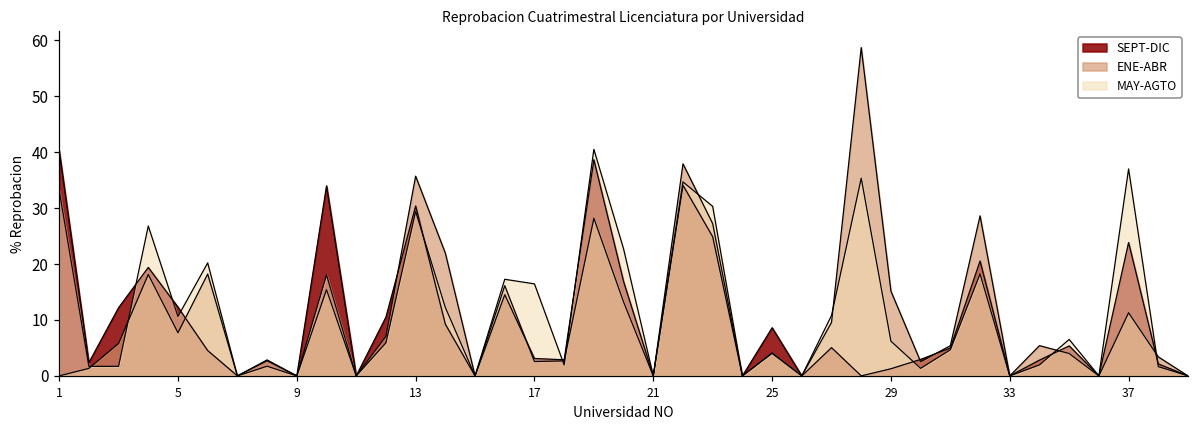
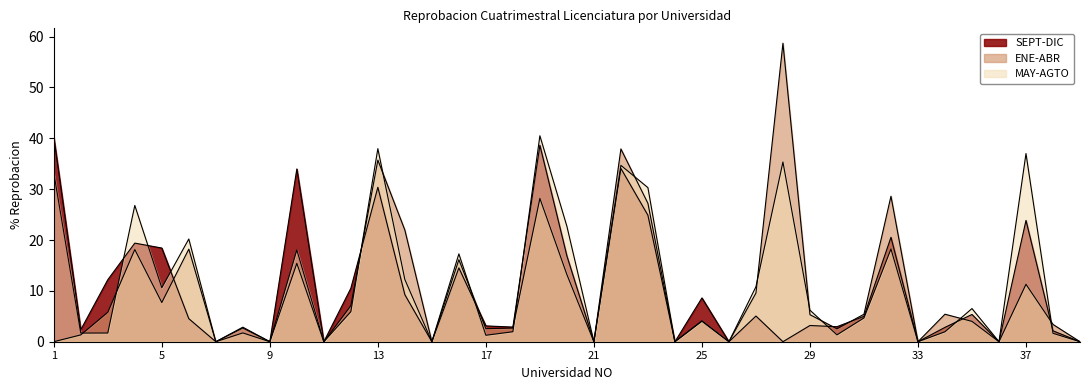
SEPT-DIC, 5: 12 -> 18
MAY-AGTO, 13: 29 -> 38
MAY-AGTO, 17: 16 -> 1
SEPT-DIC, 29: 1 -> 3
ENE-ABR, 29: 15 -> 5
